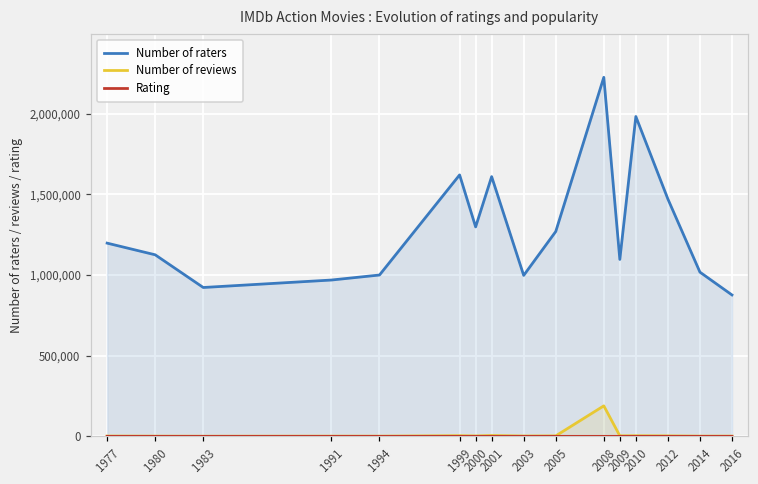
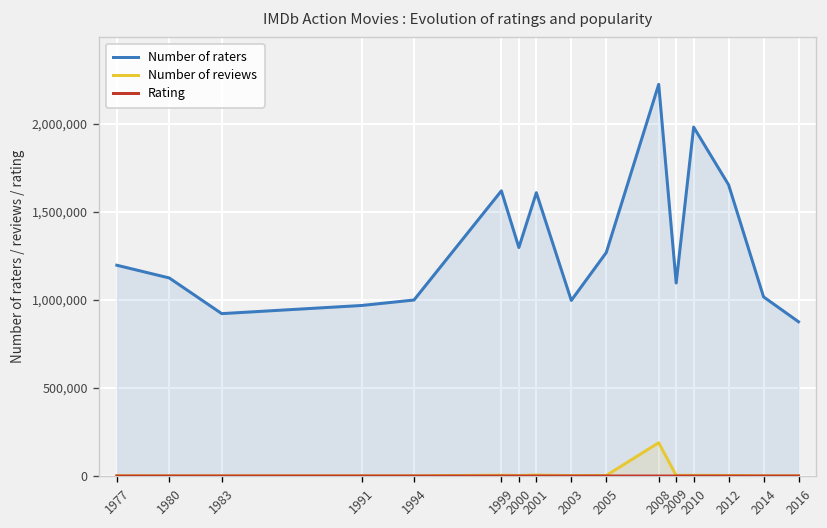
Number of raters, 2012: 1,470,000 -> 1,650,000
